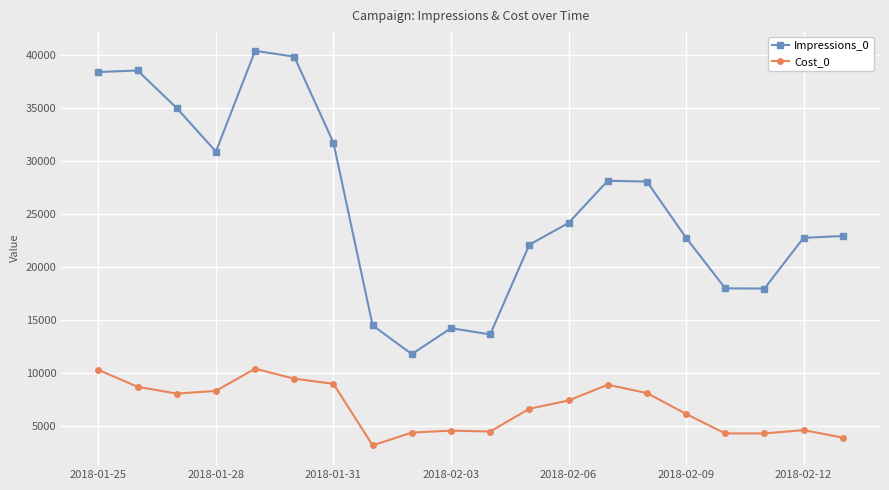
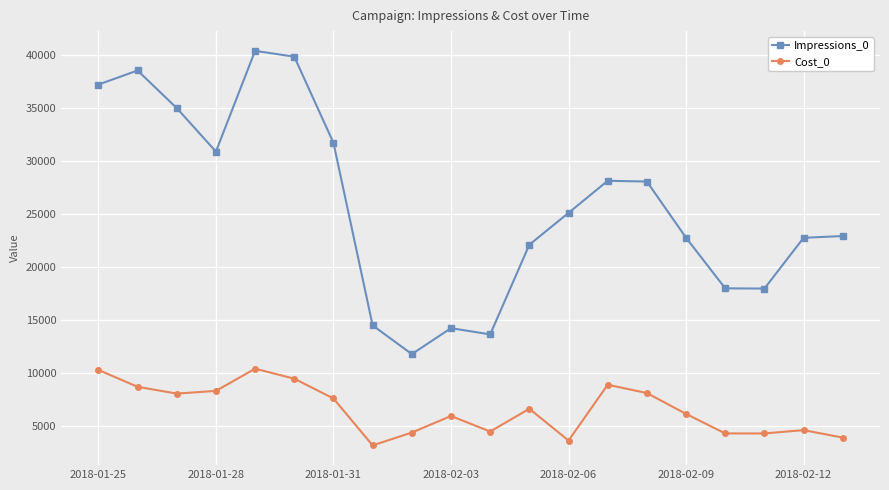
Impressions_0, 2018-01-25: 38400 -> 37200
Cost_0, 2018-01-31: 8900 -> 7600
Cost_0, 2018-02-03: 4500 -> 5900
Impressions_0, 2018-02-06: 24100 -> 25100
Cost_0, 2018-02-06: 7400 -> 3600
